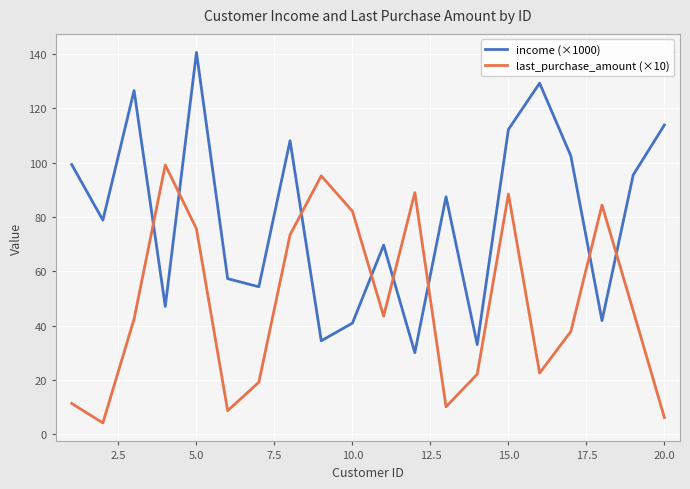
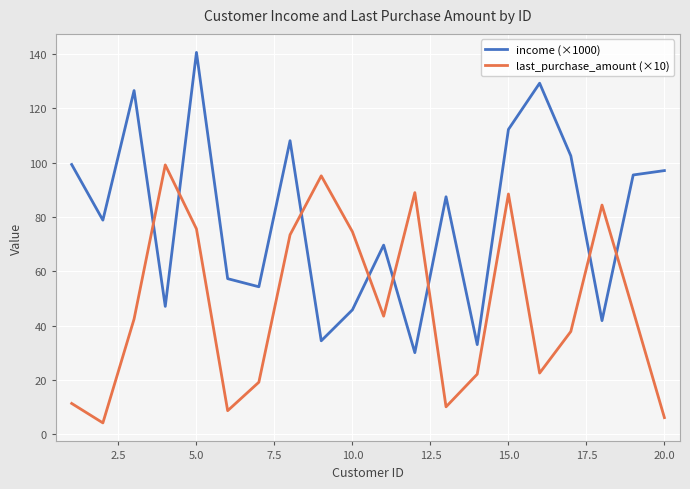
income (×1000), 10.0: 41 -> 46
last_purchase_amount (×10), 10.0: 82 -> 75
income (×1000), 20.0: 114 -> 97
